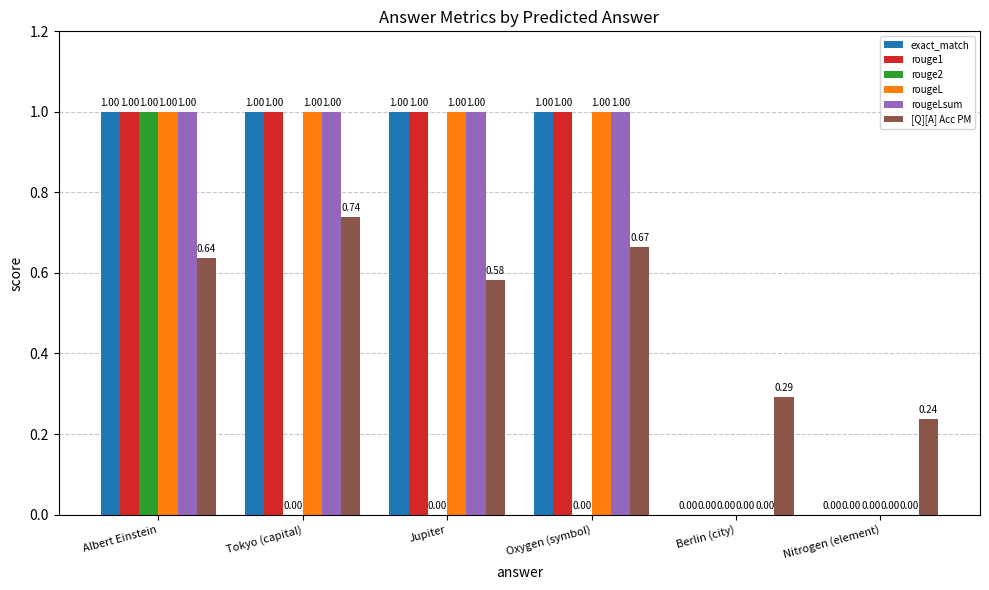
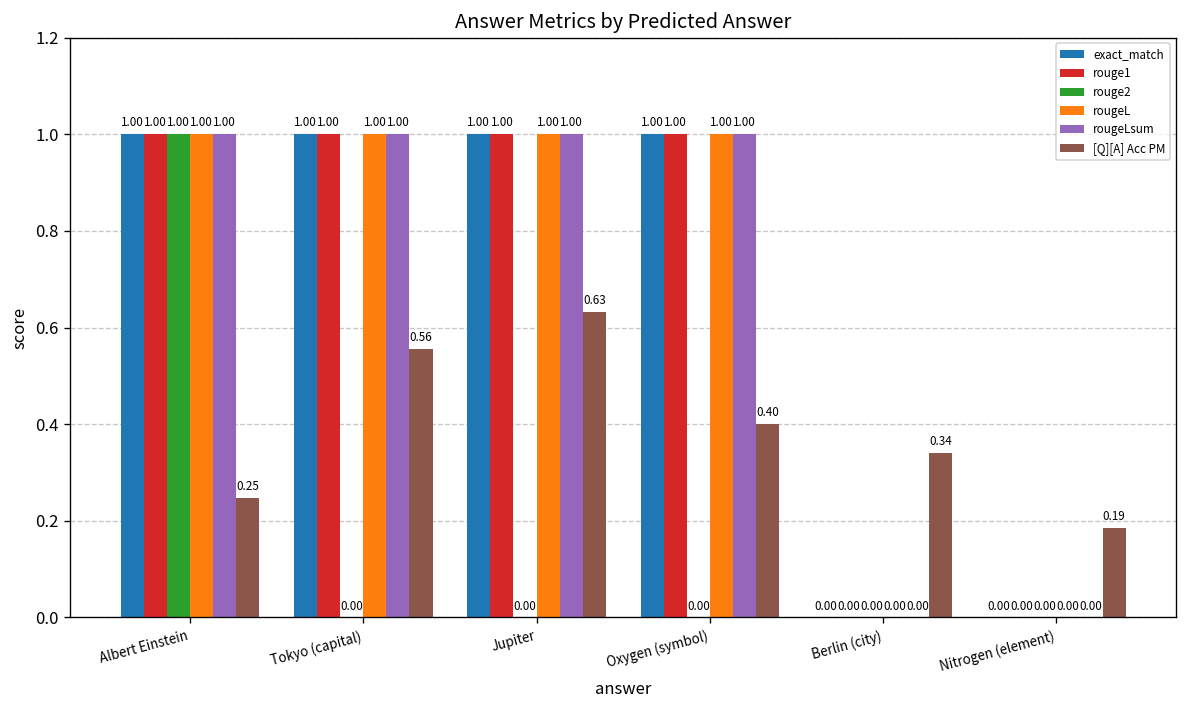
[Q][A] Acc PM, Albert Einstein: 0.64 -> 0.25
[Q][A] Acc PM, Tokyo (capital): 0.74 -> 0.56
[Q][A] Acc PM, Jupiter: 0.58 -> 0.63
[Q][A] Acc PM, Oxygen (symbol): 0.67 -> 0.40
[Q][A] Acc PM, Berlin (city): 0.29 -> 0.34
[Q][A] Acc PM, Nitrogen (element): 0.24 -> 0.19
